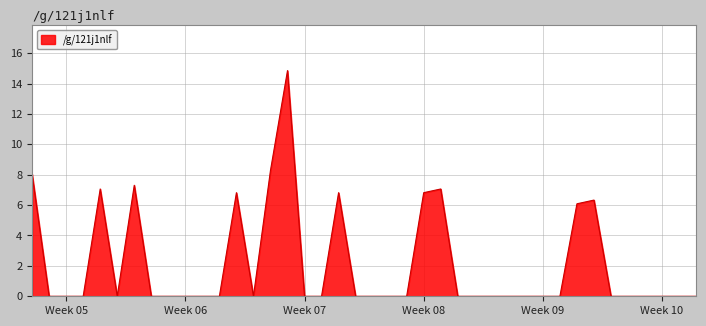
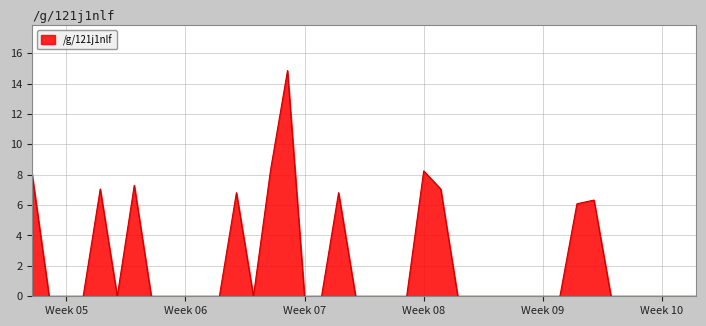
Week 08: 6.8 -> 8.2
